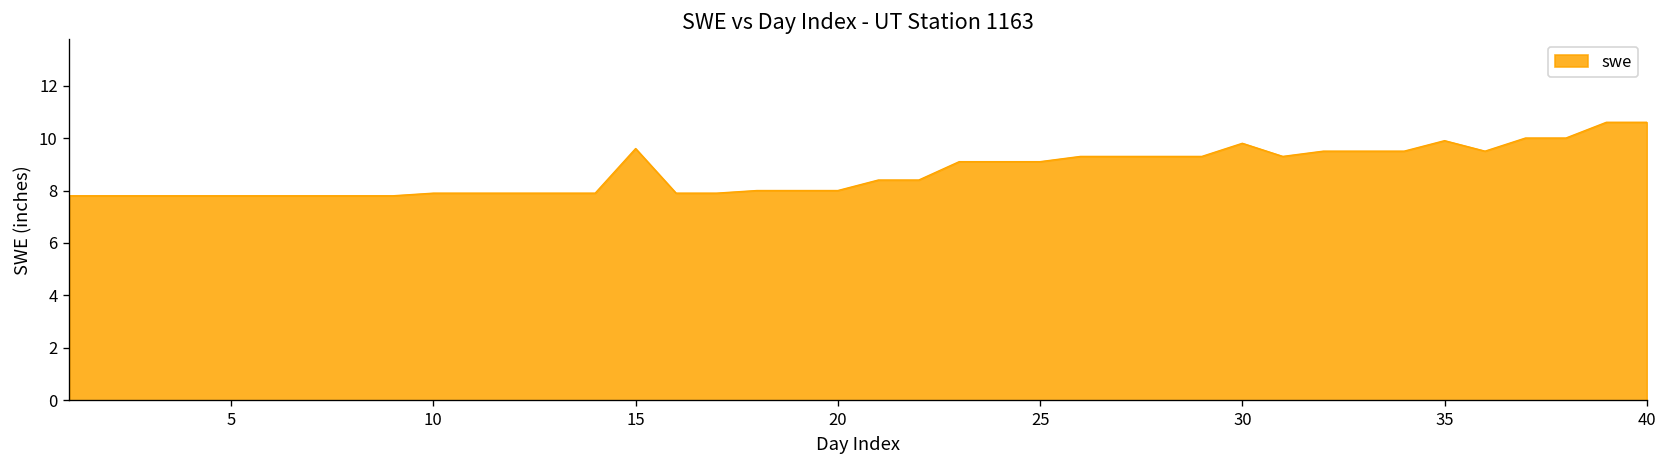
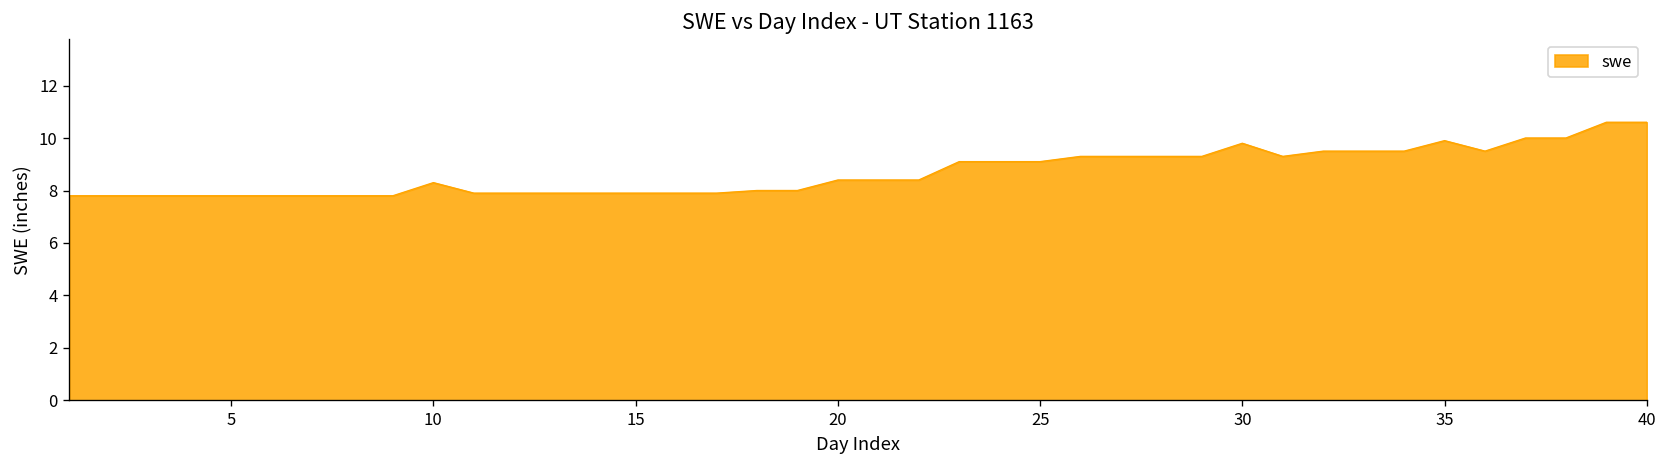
10: 7.9 -> 8.3
15: 9.6 -> 7.9
20: 8.0 -> 8.4
